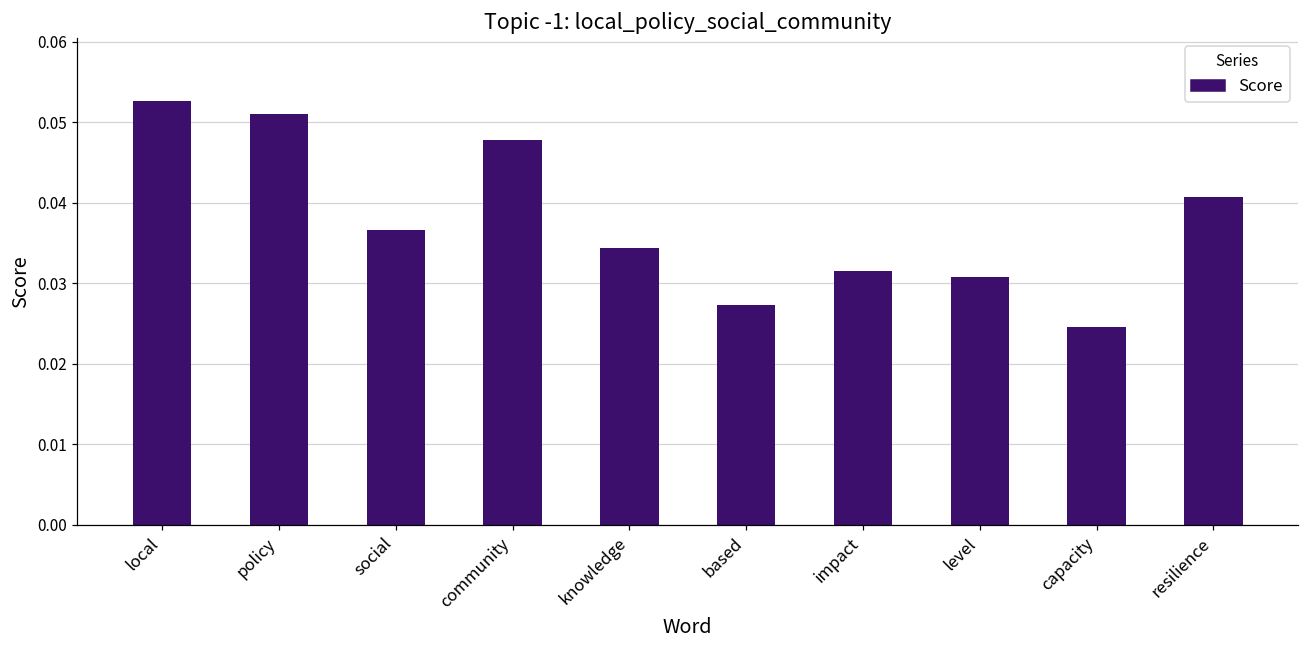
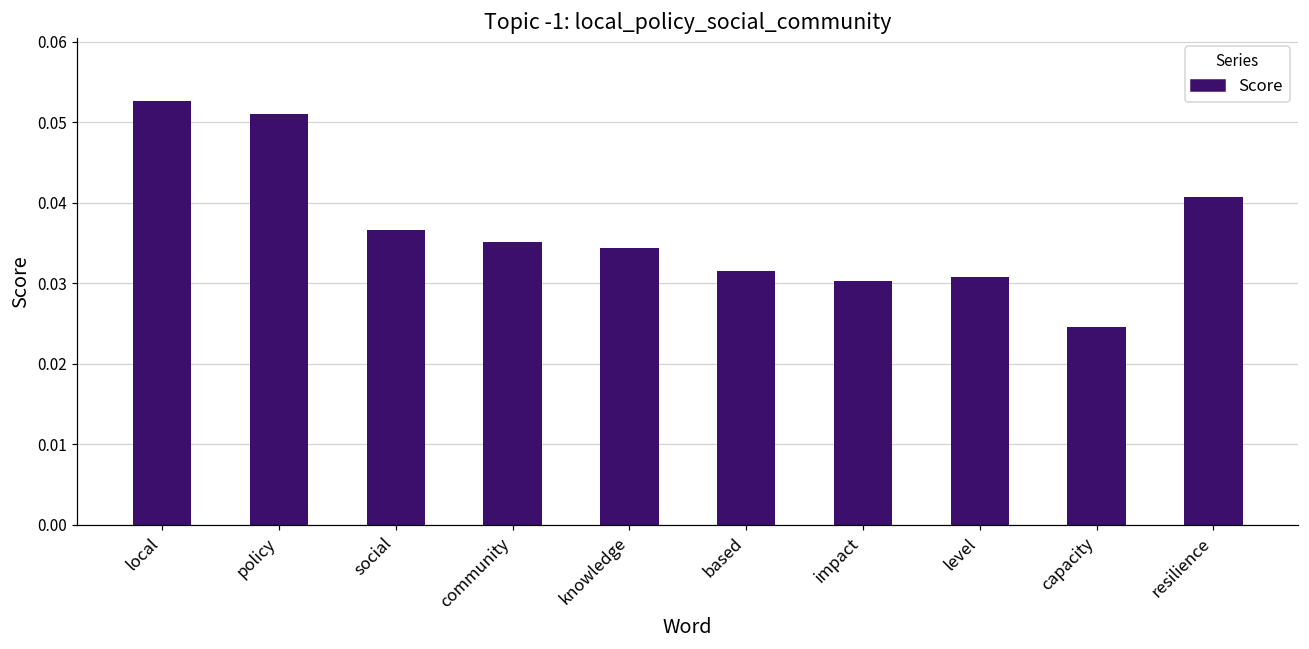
community: 0.048 -> 0.035
based: 0.027 -> 0.031
impact: 0.031 -> 0.030
